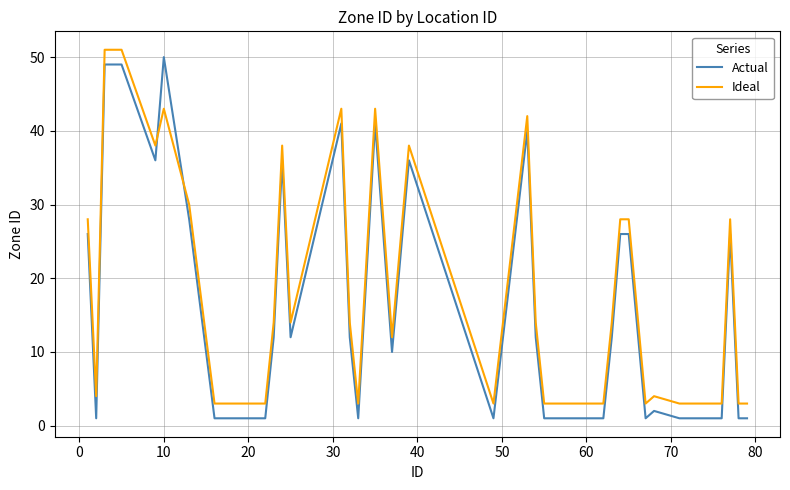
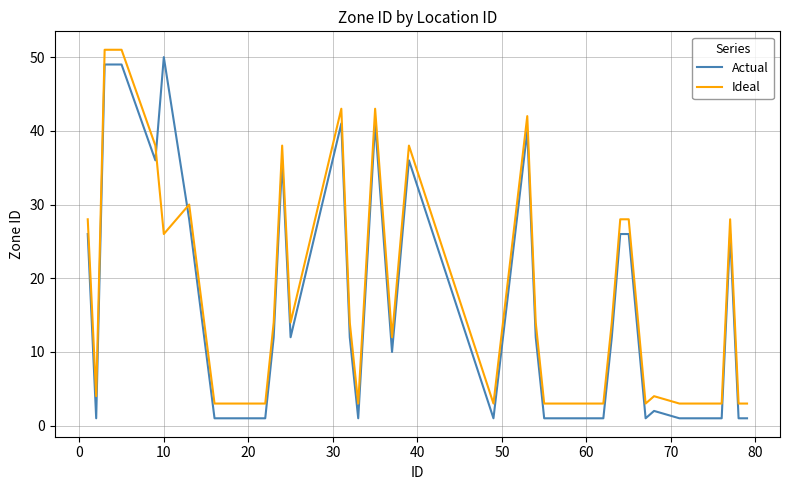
Ideal, 10: 43 -> 26
